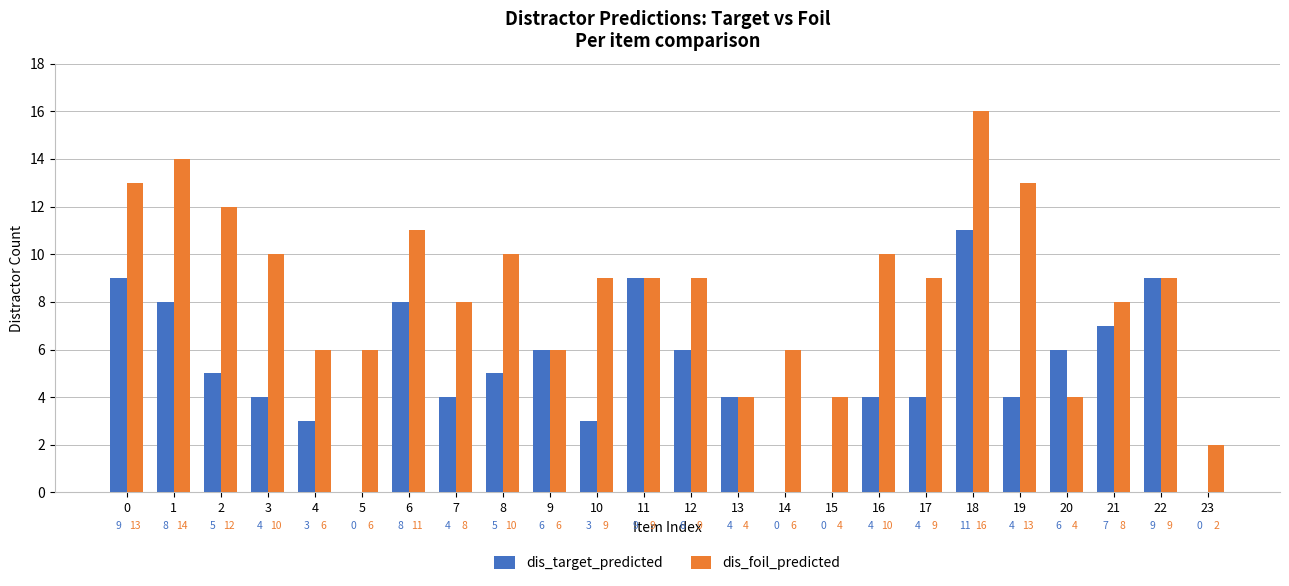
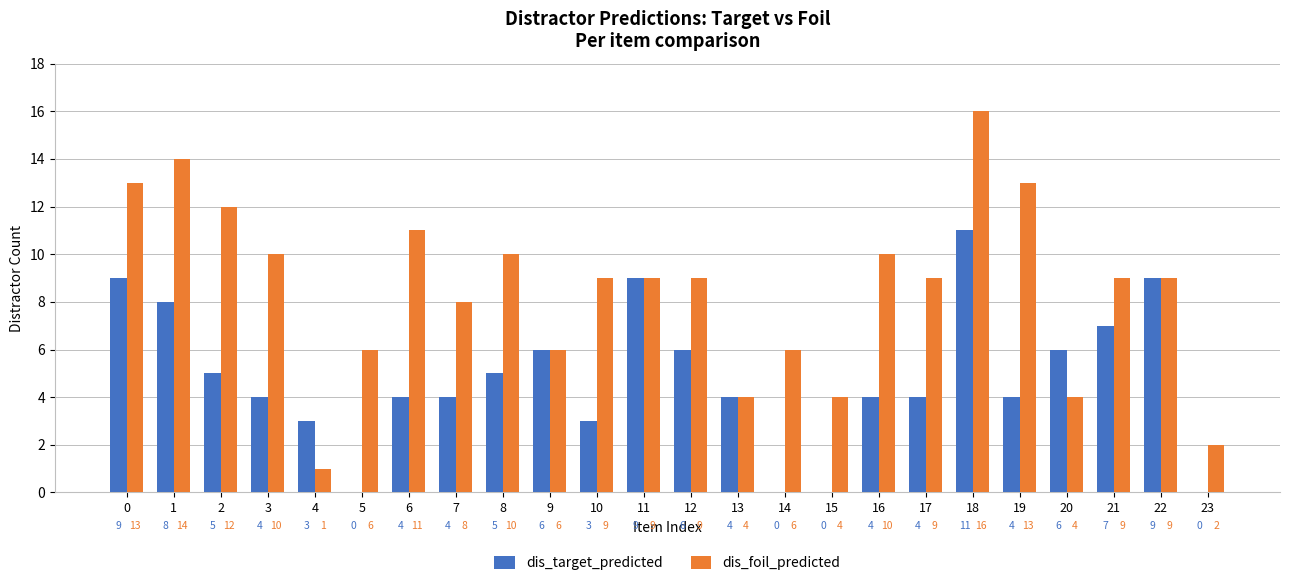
dis_foil_predicted, 4: 6 -> 1
dis_target_predicted, 6: 8 -> 4
dis_foil_predicted, 21: 8 -> 9
